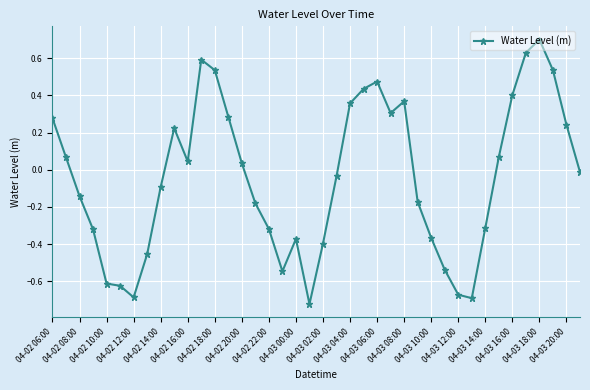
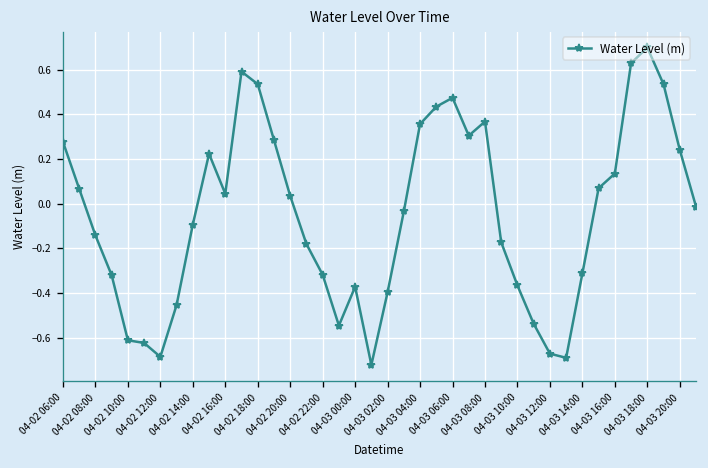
04-03 16:00: 0.40 -> 0.13
